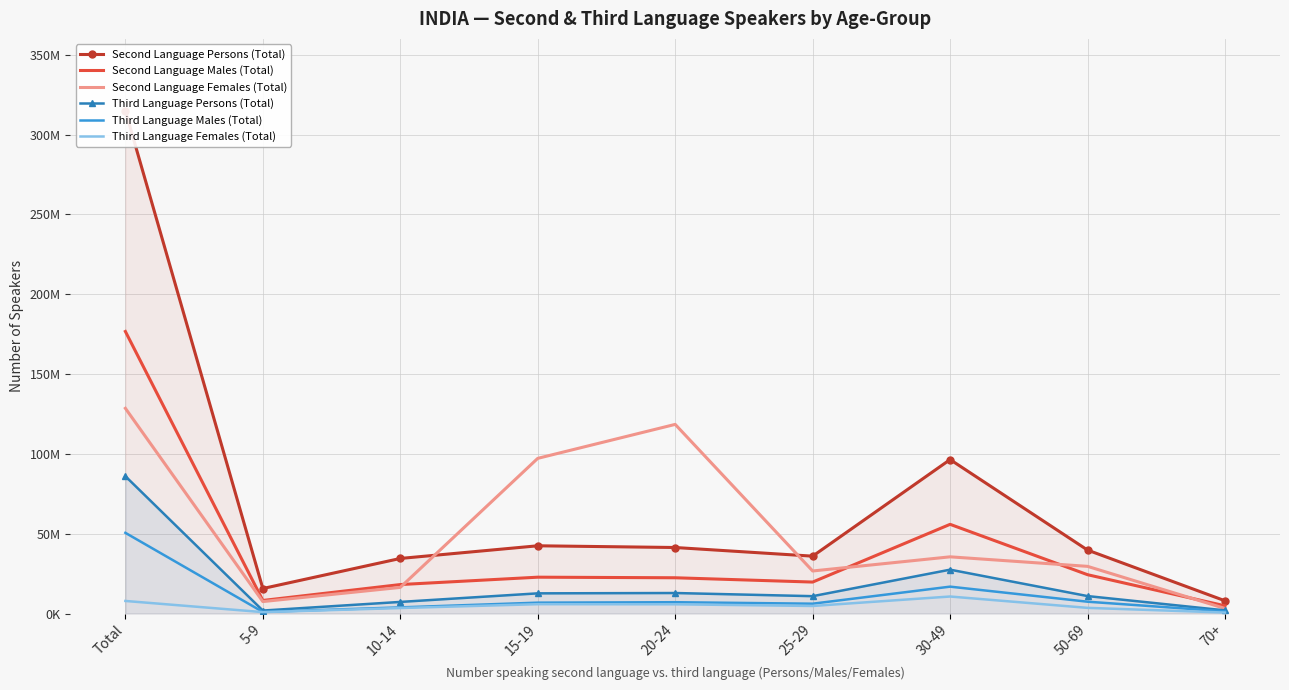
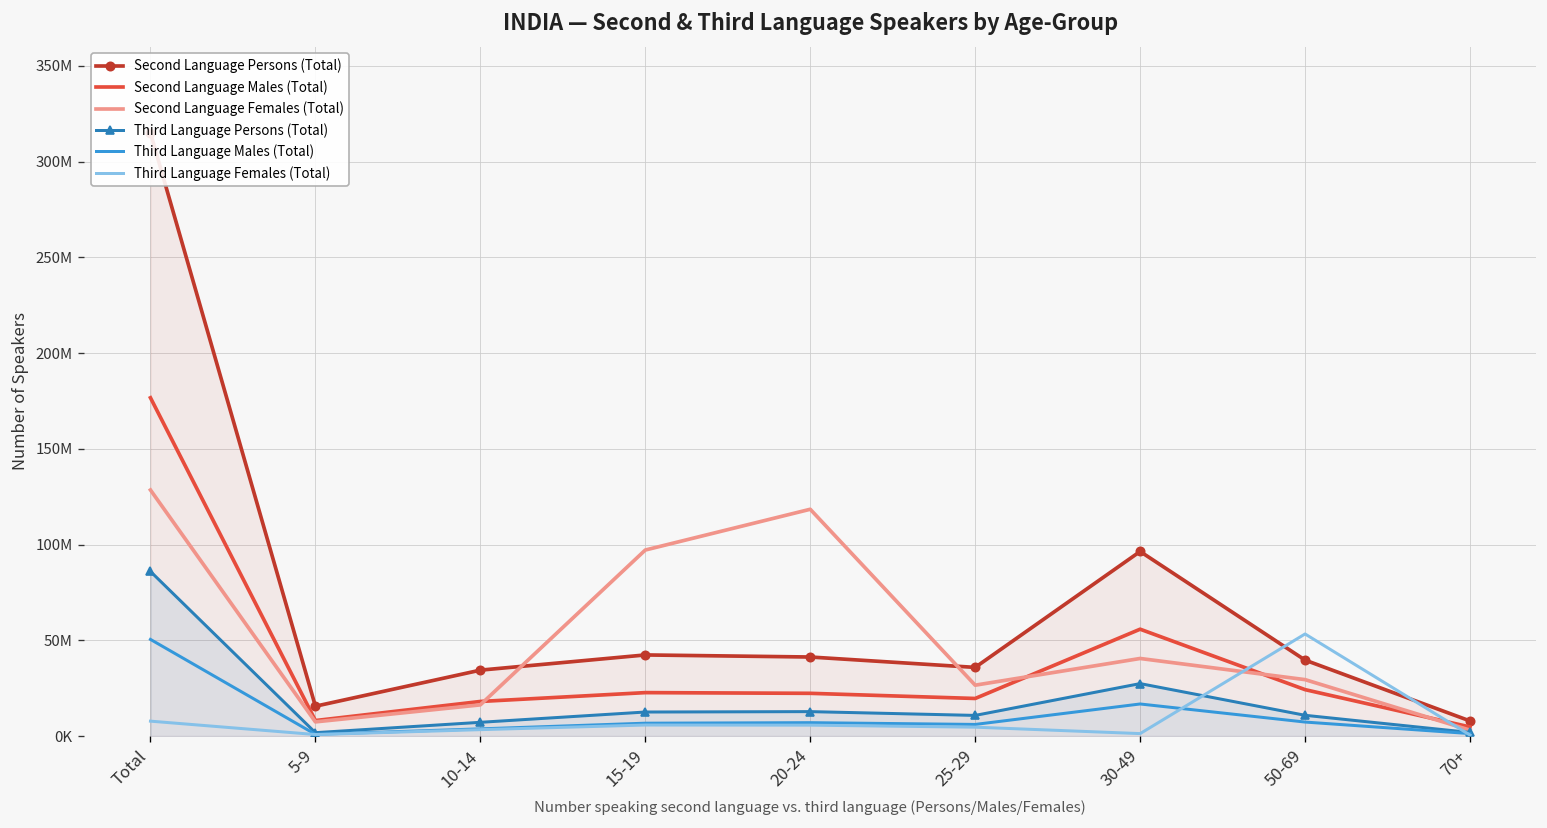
Second Language Females (Total), 30-49: 36000000 -> 41000000
Third Language Females (Total), 30-49: 11000000 -> 1000000
Third Language Females (Total), 50-69: 4000000 -> 53000000
